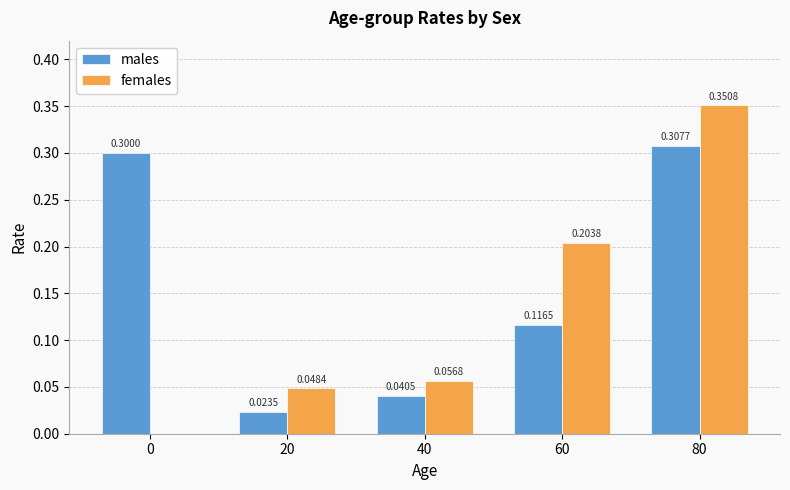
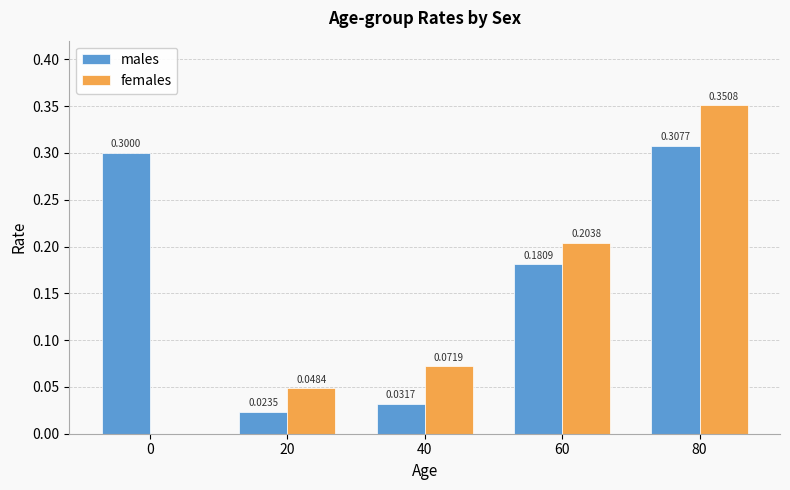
males, 40: 0.0405 -> 0.0317
females, 40: 0.0568 -> 0.0719
males, 60: 0.1165 -> 0.1809
